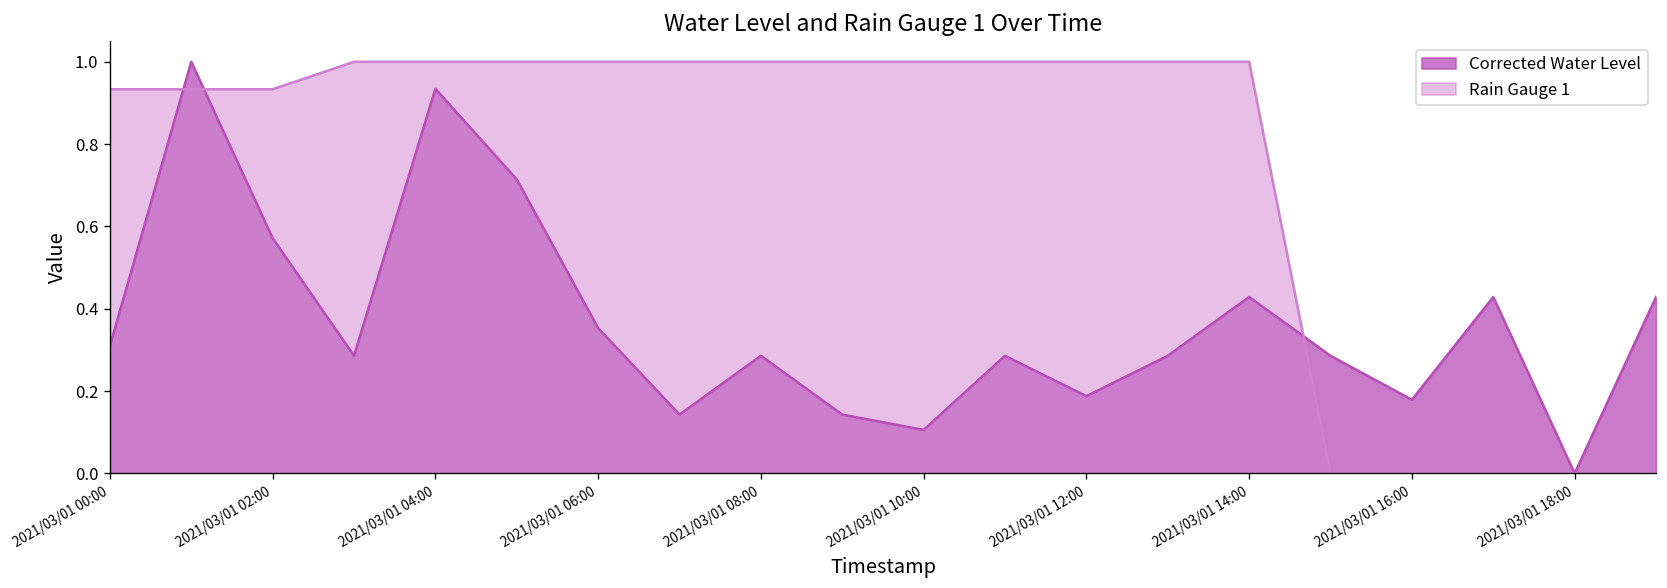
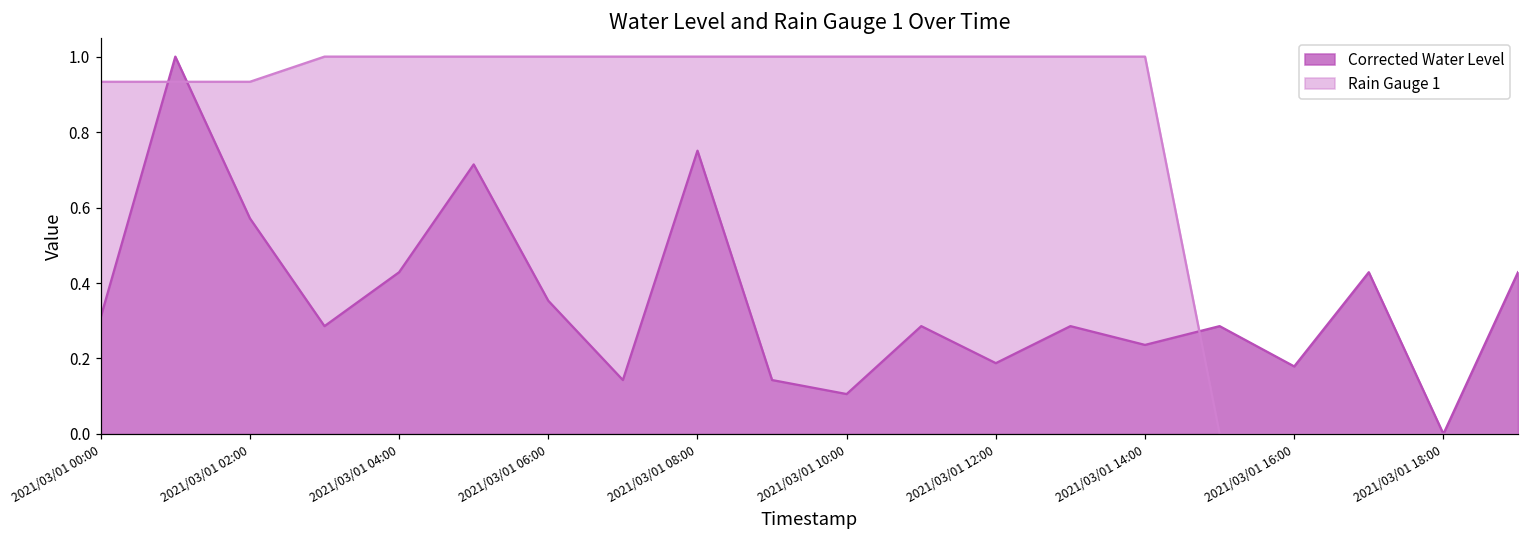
Corrected Water Level, 2021/03/01 04:00: 0.93 -> 0.43
Corrected Water Level, 2021/03/01 08:00: 0.29 -> 0.75
Corrected Water Level, 2021/03/01 14:00: 0.43 -> 0.24
